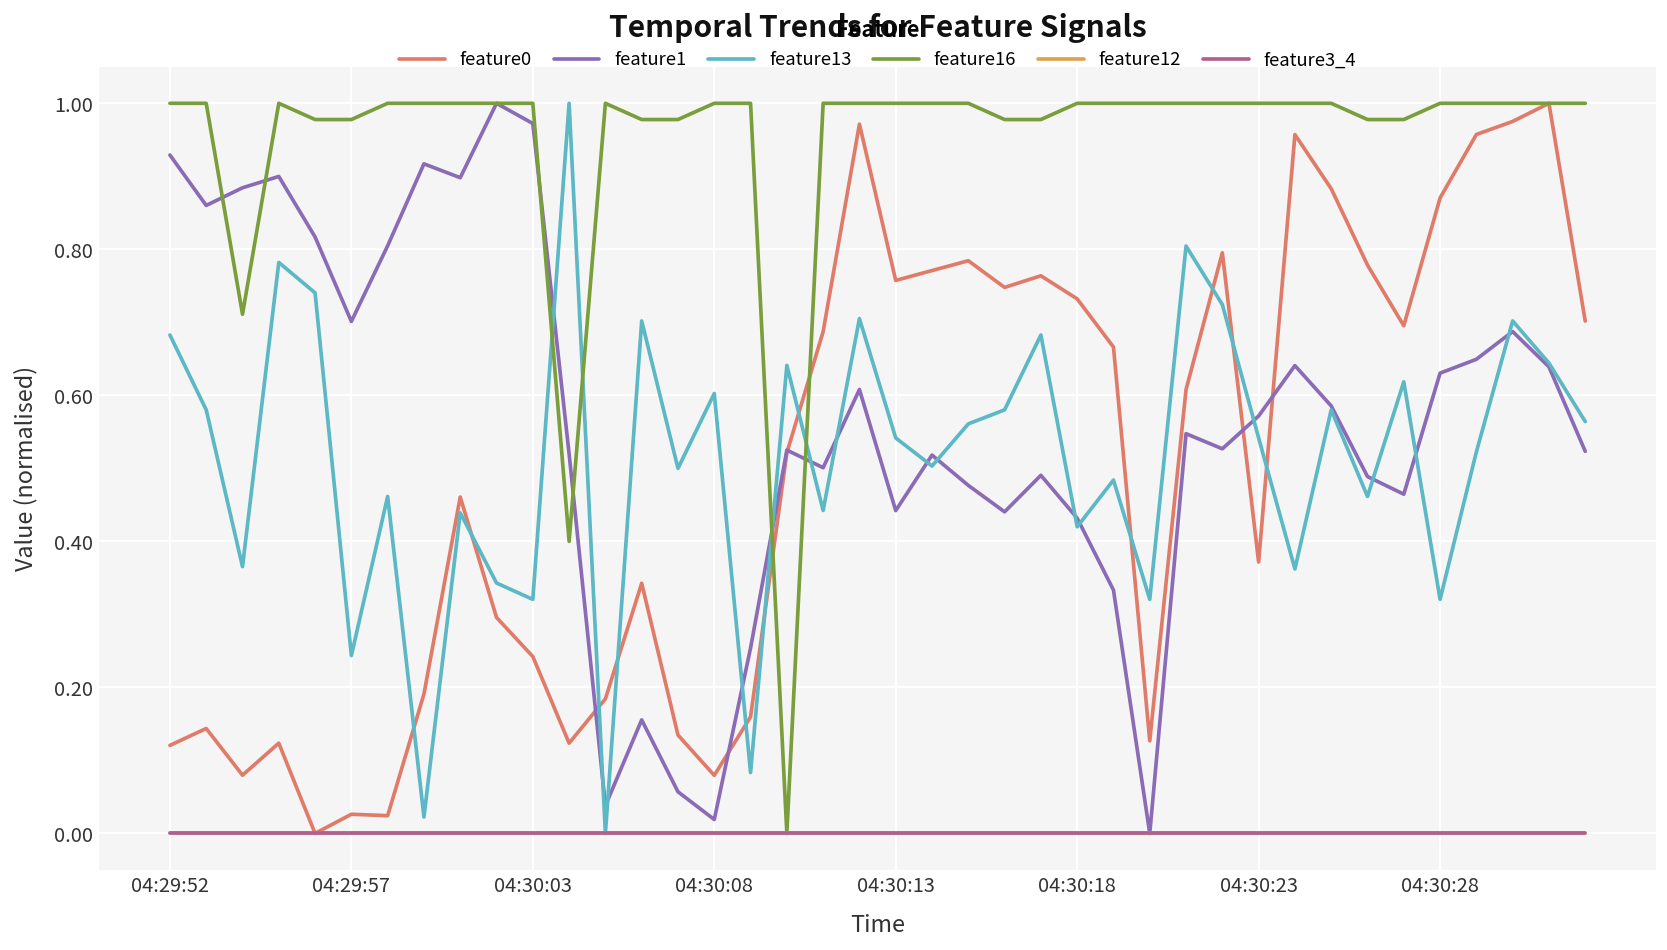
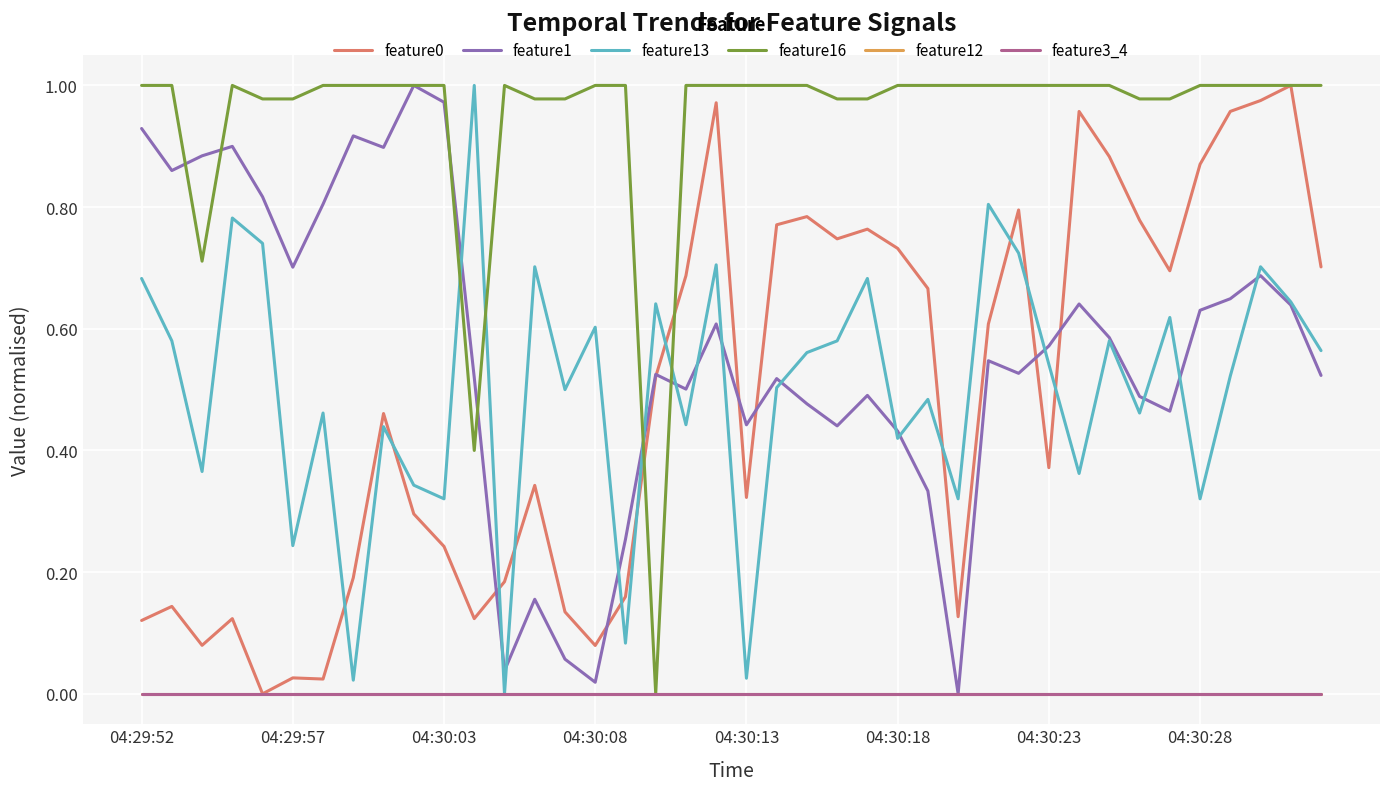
feature0, 04:30:13: 0.76 -> 0.32
feature13, 04:30:13: 0.54 -> 0.03
